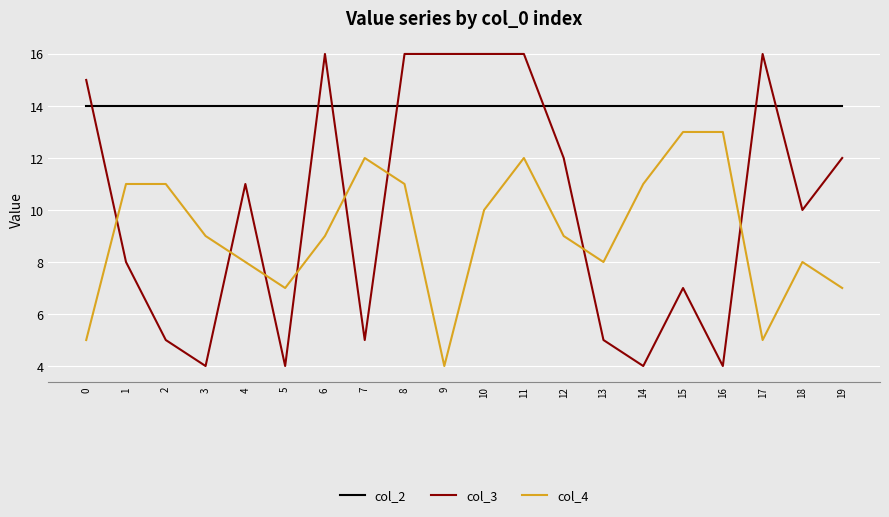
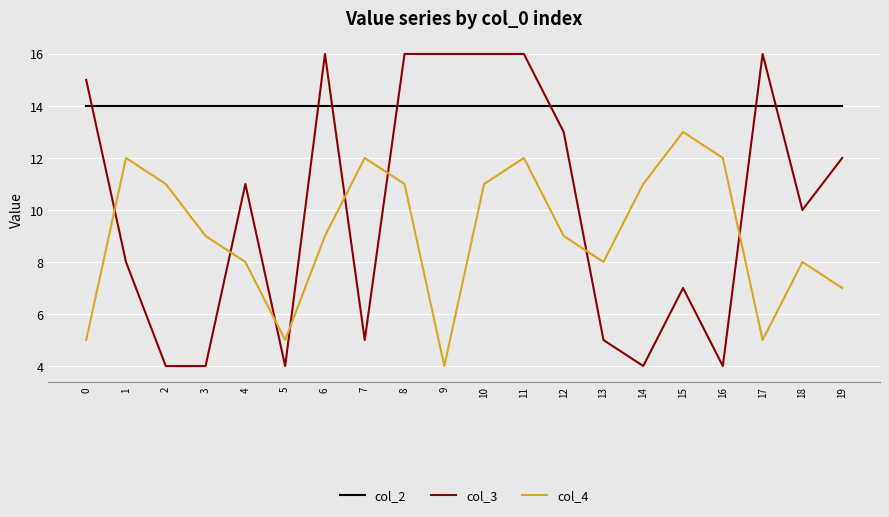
col_4, 1: 11 -> 12
col_3, 2: 5 -> 4
col_4, 5: 7 -> 5
col_4, 10: 10 -> 11
col_3, 12: 12 -> 13
col_4, 16: 13 -> 12
